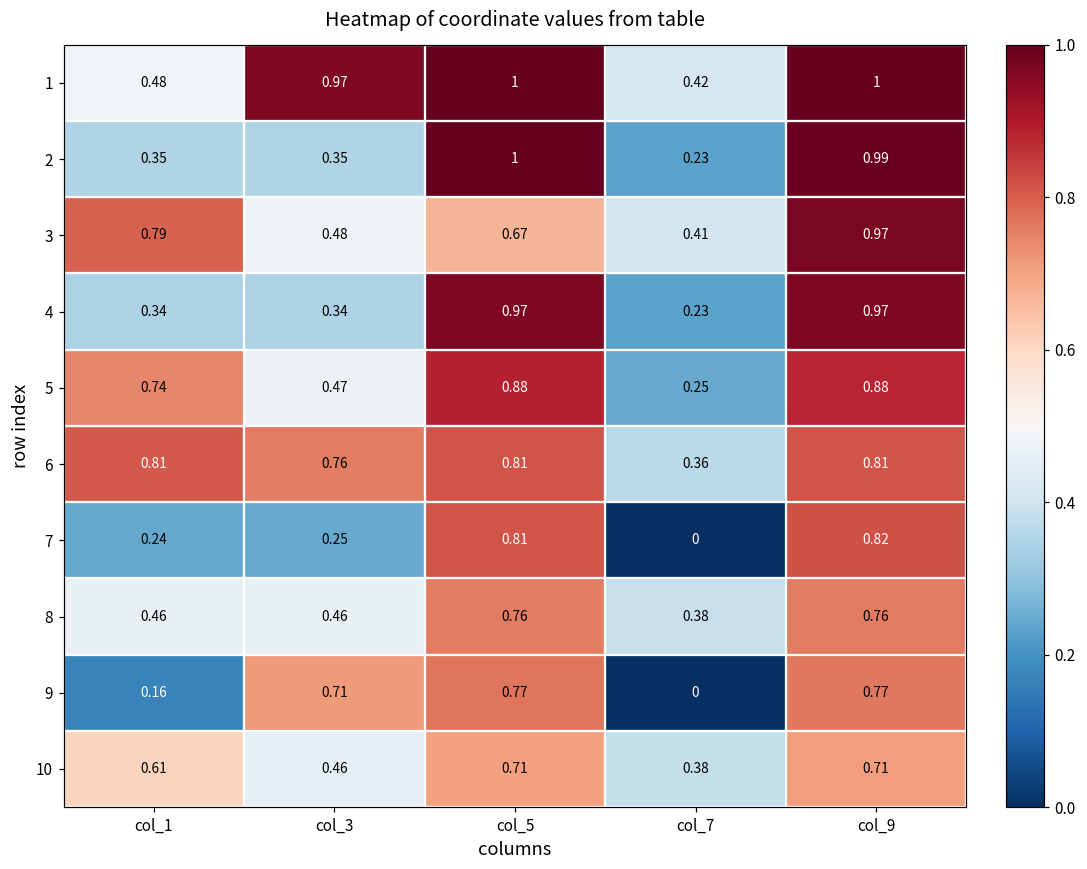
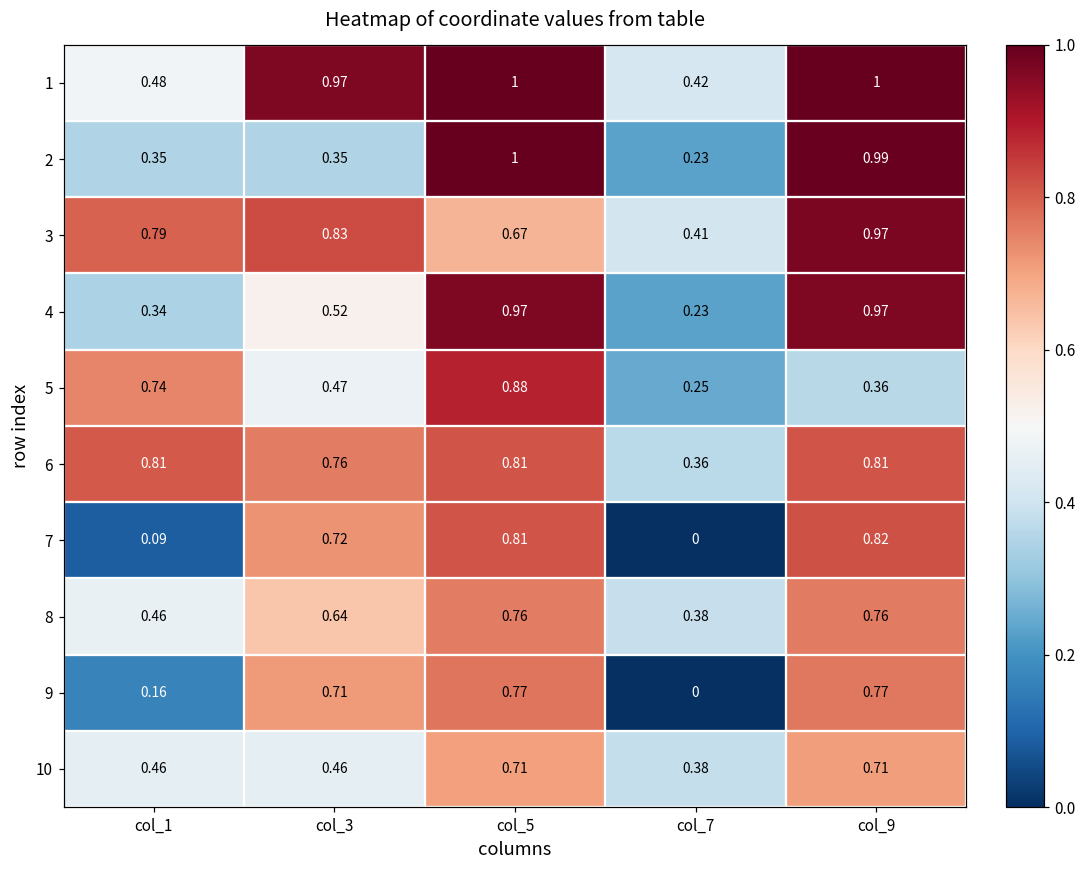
3, col_3: 0.48 -> 0.83
4, col_3: 0.34 -> 0.52
5, col_9: 0.88 -> 0.36
7, col_1: 0.24 -> 0.09
7, col_3: 0.25 -> 0.72
8, col_3: 0.46 -> 0.64
10, col_1: 0.61 -> 0.46
